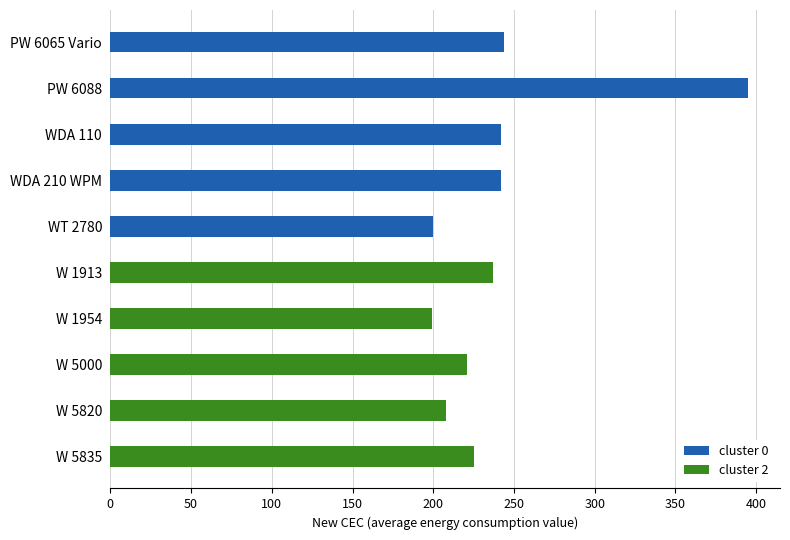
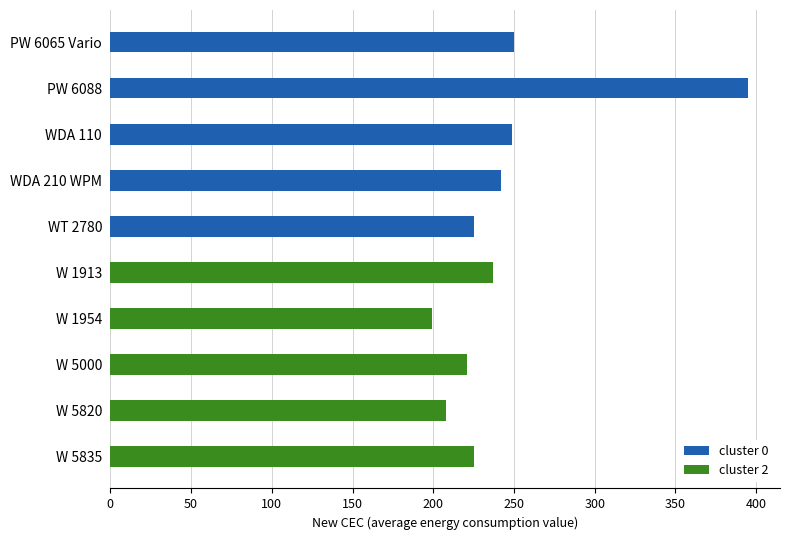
cluster 0, PW 6065 Vario: 244 -> 250
cluster 0, WDA 110: 242 -> 249
cluster 0, WT 2780: 200 -> 225
